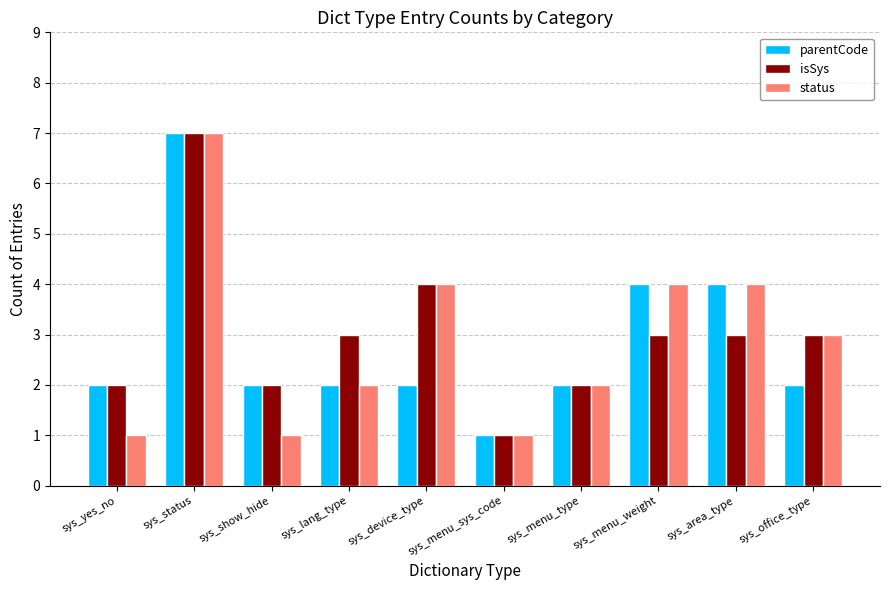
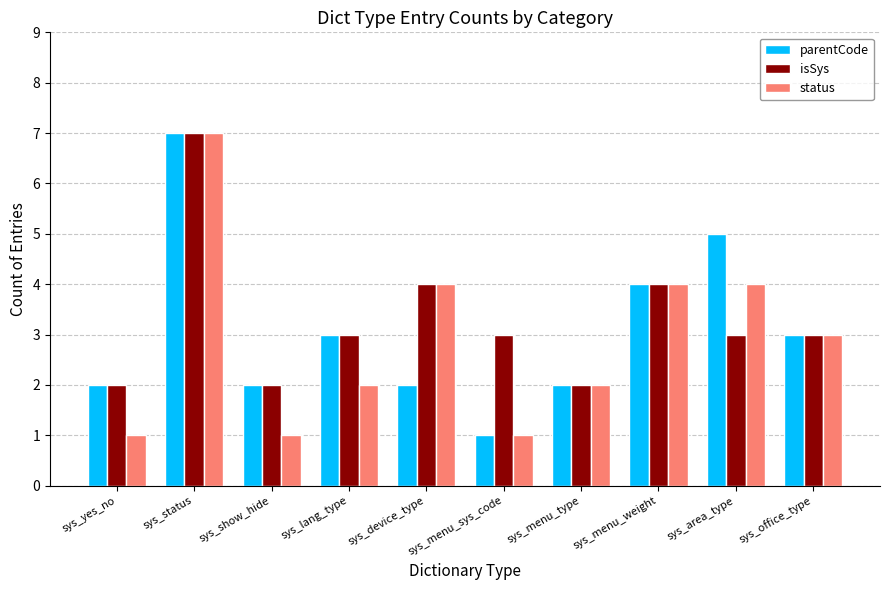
parentCode, sys_lang_type: 2 -> 3
isSys, sys_menu_sys_code: 1 -> 3
isSys, sys_menu_weight: 3 -> 4
parentCode, sys_area_type: 4 -> 5
parentCode, sys_office_type: 2 -> 3
